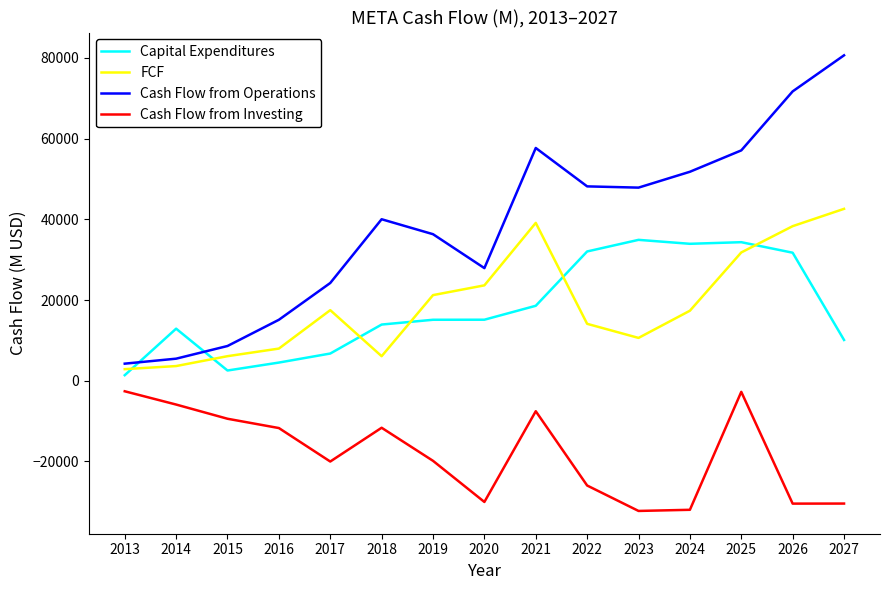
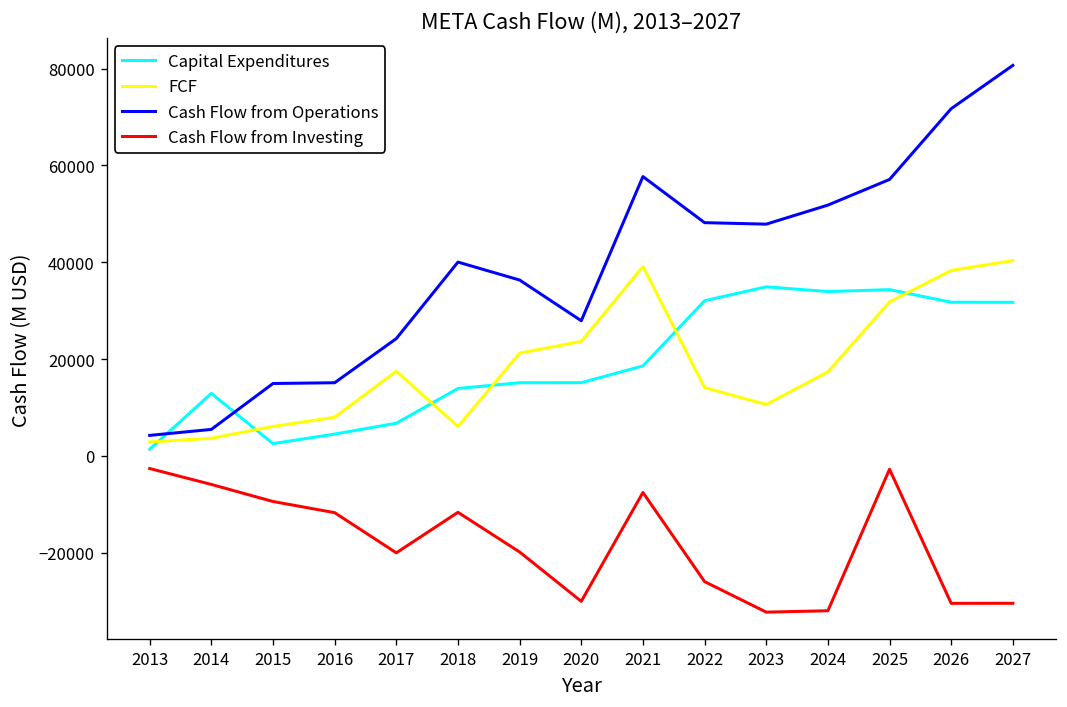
Cash Flow from Operations, 2015: 9000 -> 15000
Capital Expenditures, 2027: 10000 -> 32000
FCF, 2027: 43000 -> 40000
